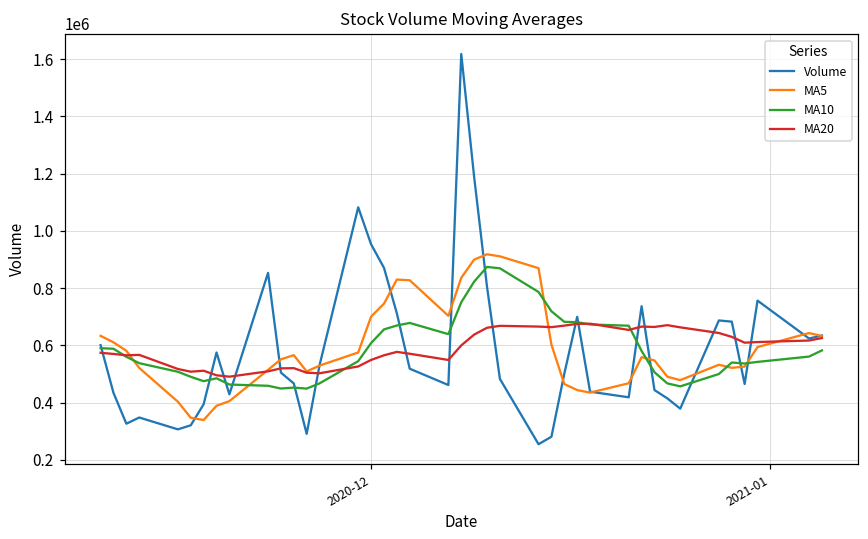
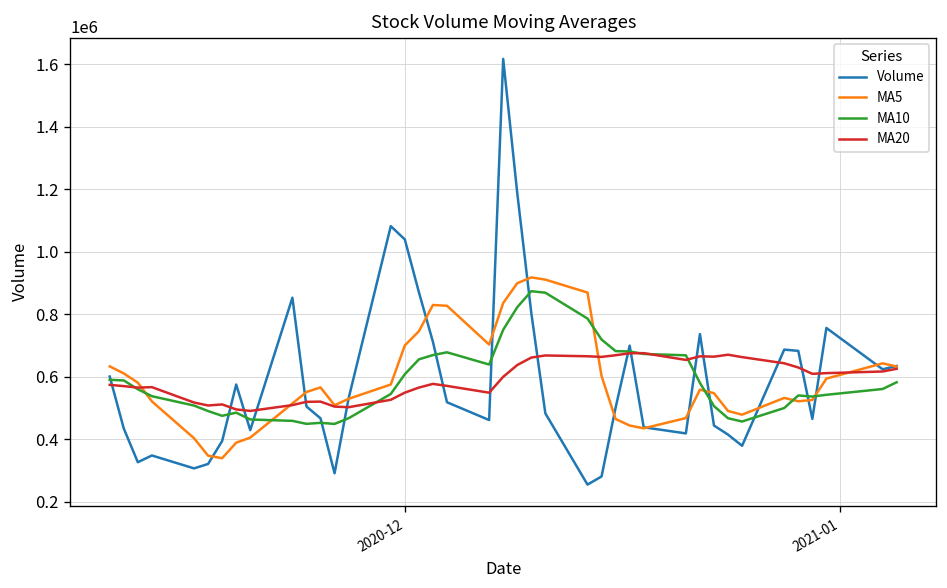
Volume, 2020-12: 950000 -> 1040000
